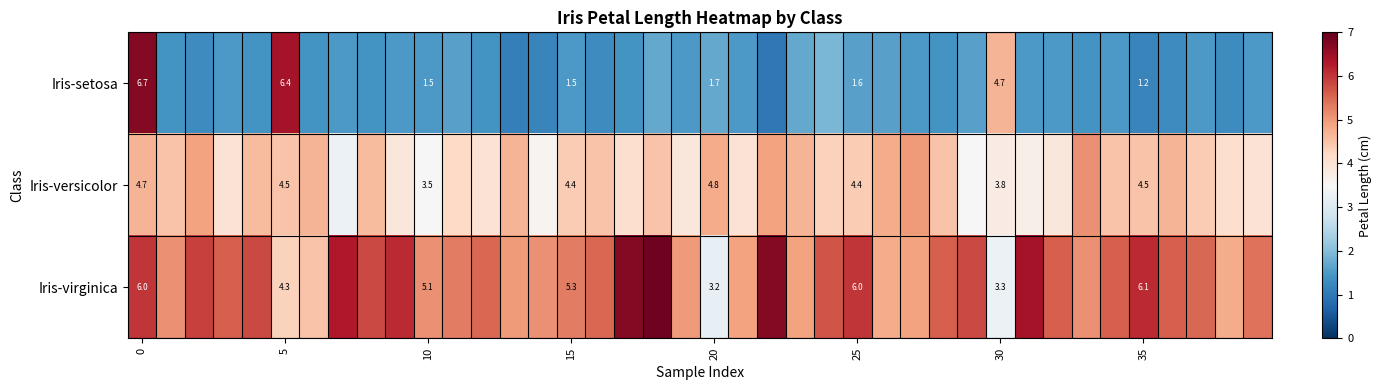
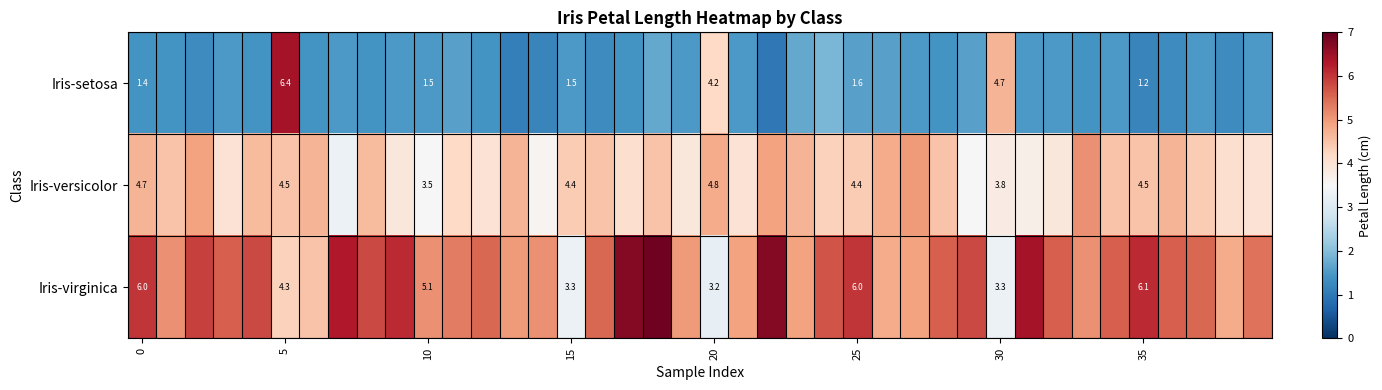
Iris-setosa, 0: 6.7 -> 1.4
Iris-setosa, 20: 1.7 -> 4.2
Iris-virginica, 15: 5.3 -> 3.3
